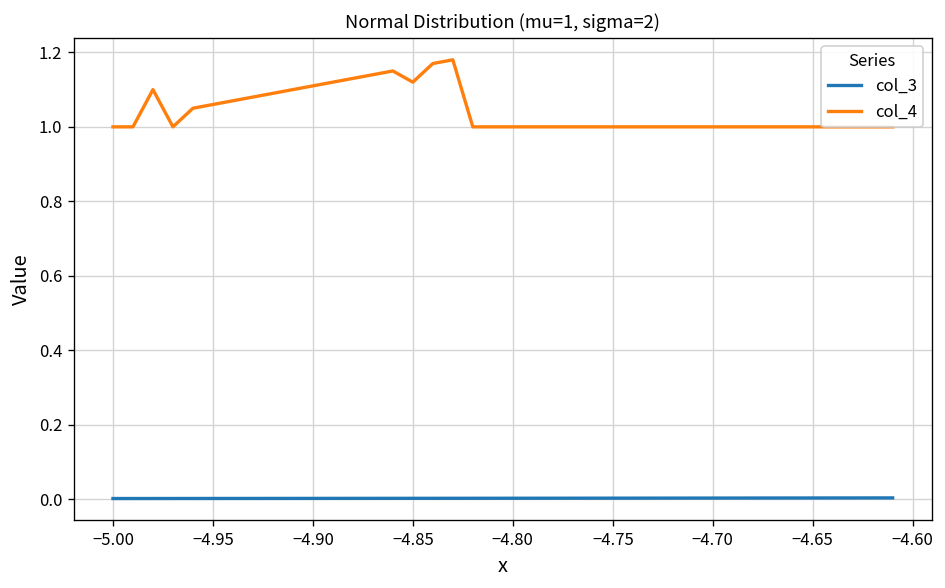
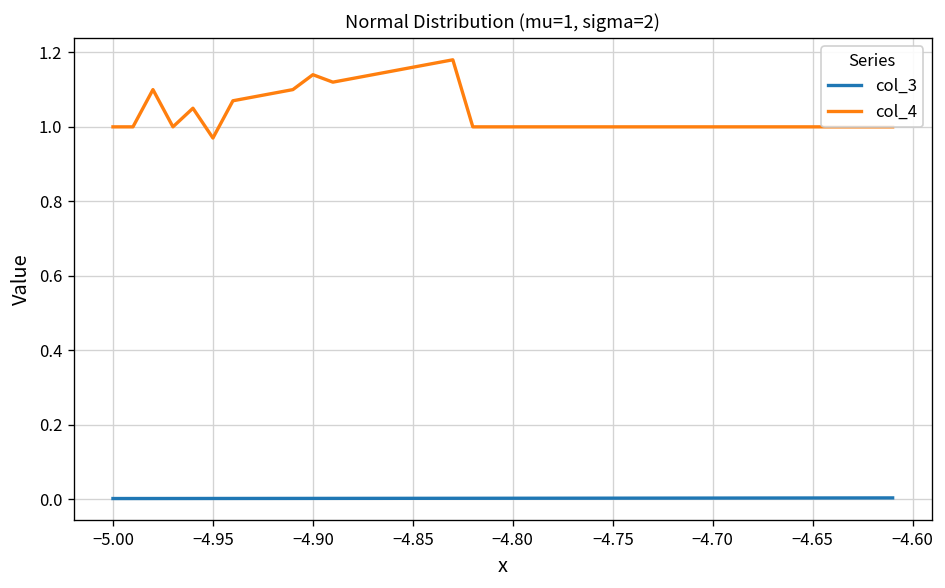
col_4, −4.95: 1.06 -> 0.97
col_4, −4.90: 1.11 -> 1.14
col_4, −4.85: 1.12 -> 1.16
